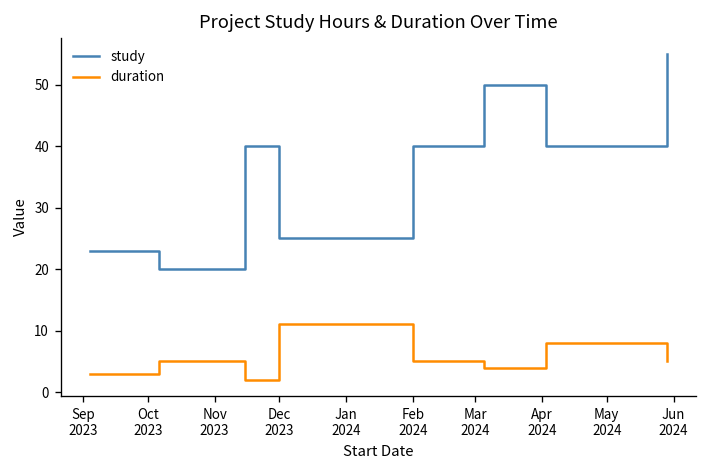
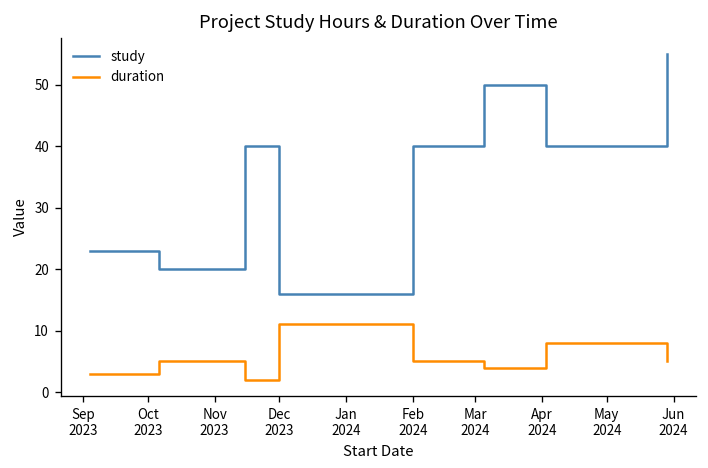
study, Dec 2023: 25 -> 16
